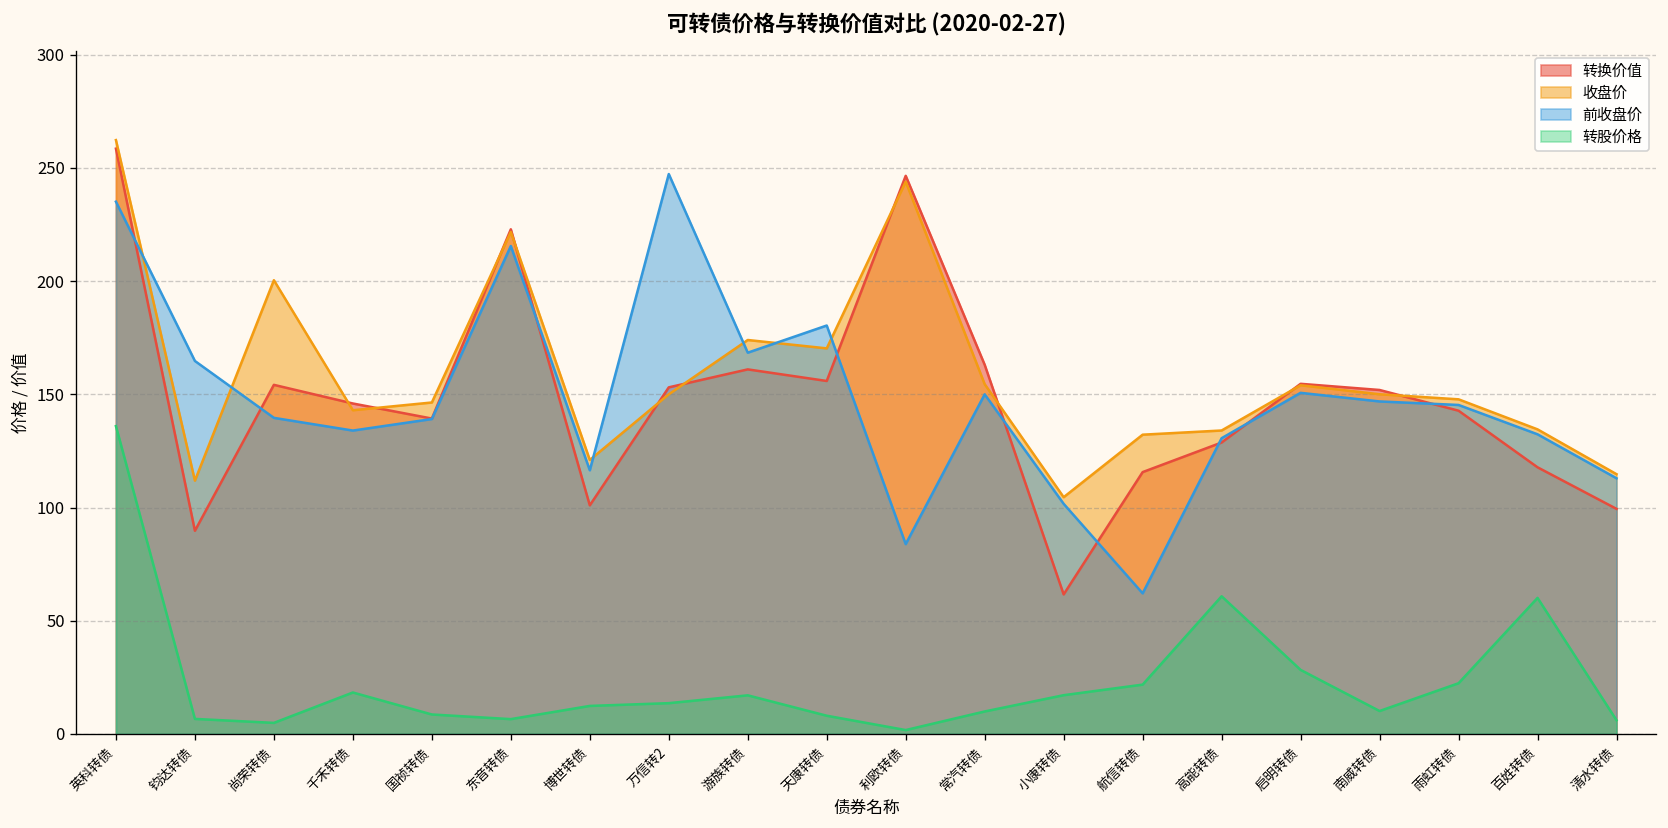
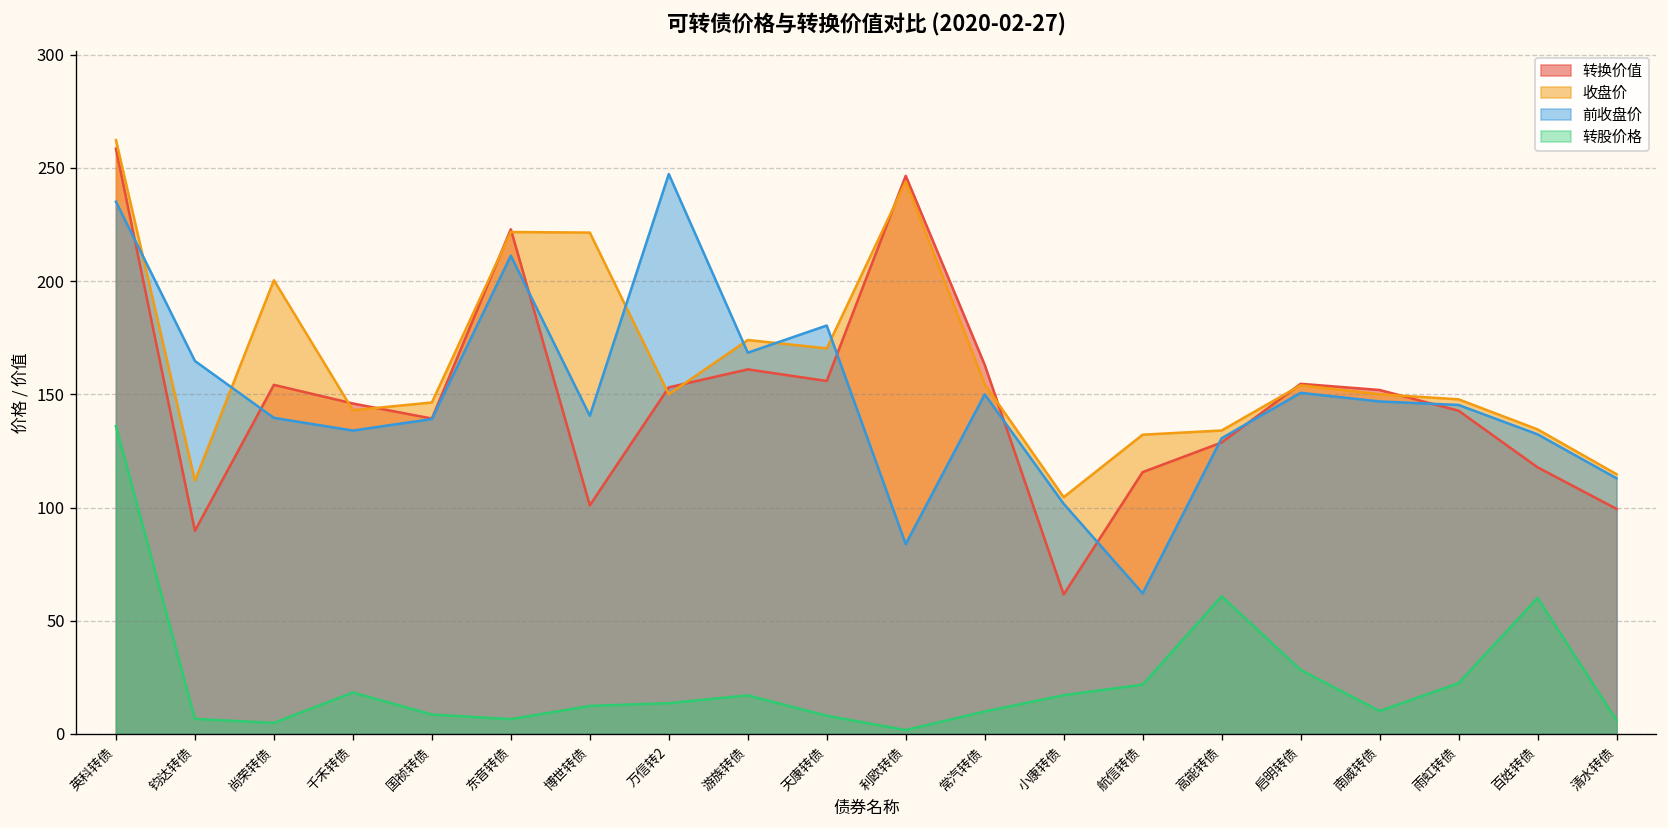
前收盘价, 东音转债: 216 -> 211
收盘价, 博世转债: 121 -> 221
前收盘价, 博世转债: 116 -> 141
